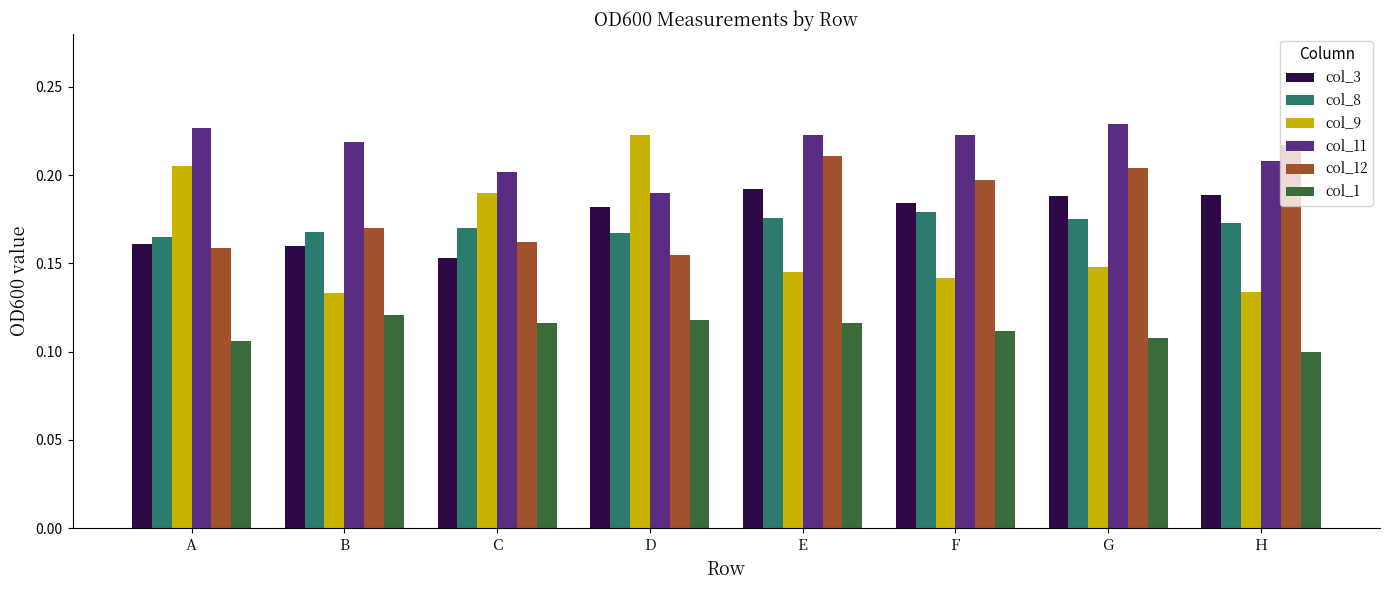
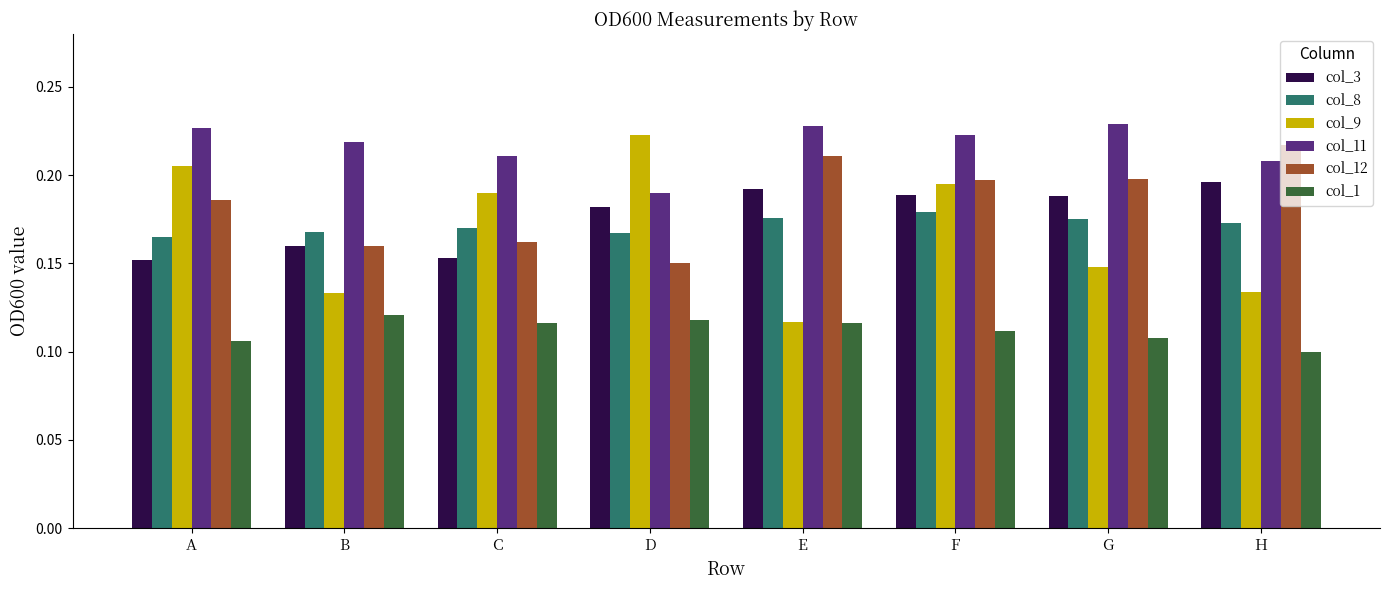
col_3, A: 0.161 -> 0.152
col_12, A: 0.159 -> 0.186
col_12, B: 0.17 -> 0.16
col_11, C: 0.202 -> 0.211
col_12, D: 0.155 -> 0.150
col_9, E: 0.145 -> 0.117
col_11, E: 0.223 -> 0.228
col_3, F: 0.184 -> 0.189
col_9, F: 0.142 -> 0.195
col_12, G: 0.204 -> 0.198
col_3, H: 0.189 -> 0.196
